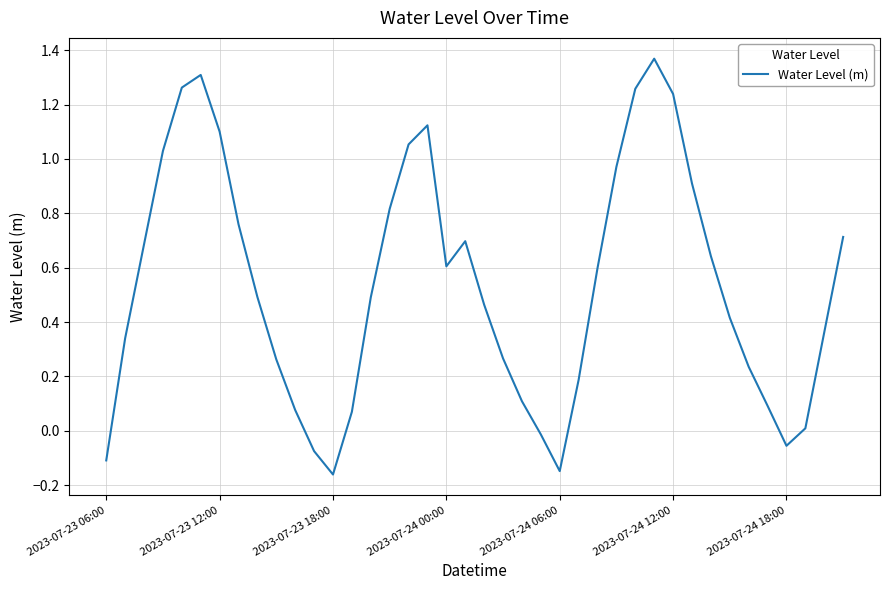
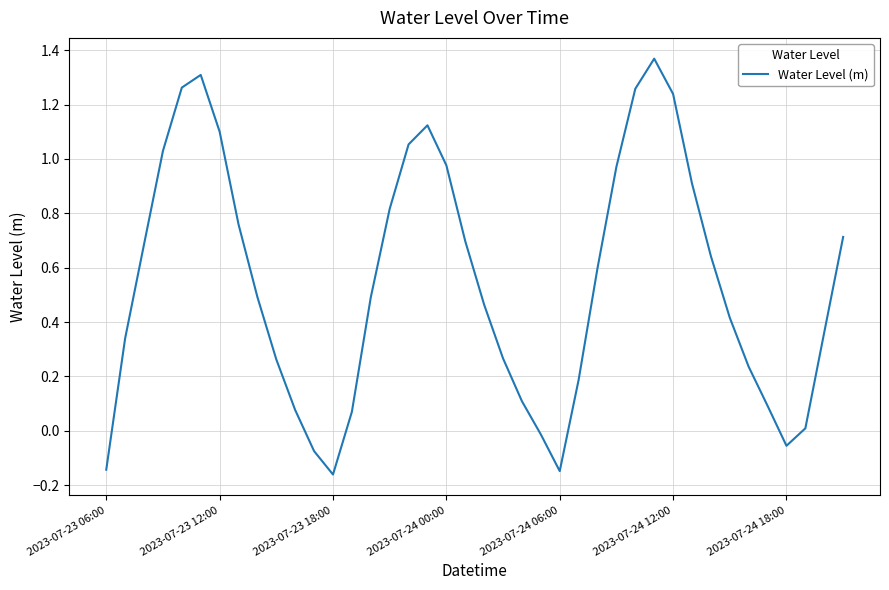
2023-07-23 06:00: -0.11 -> -0.14
2023-07-24 00:00: 0.60 -> 0.98
